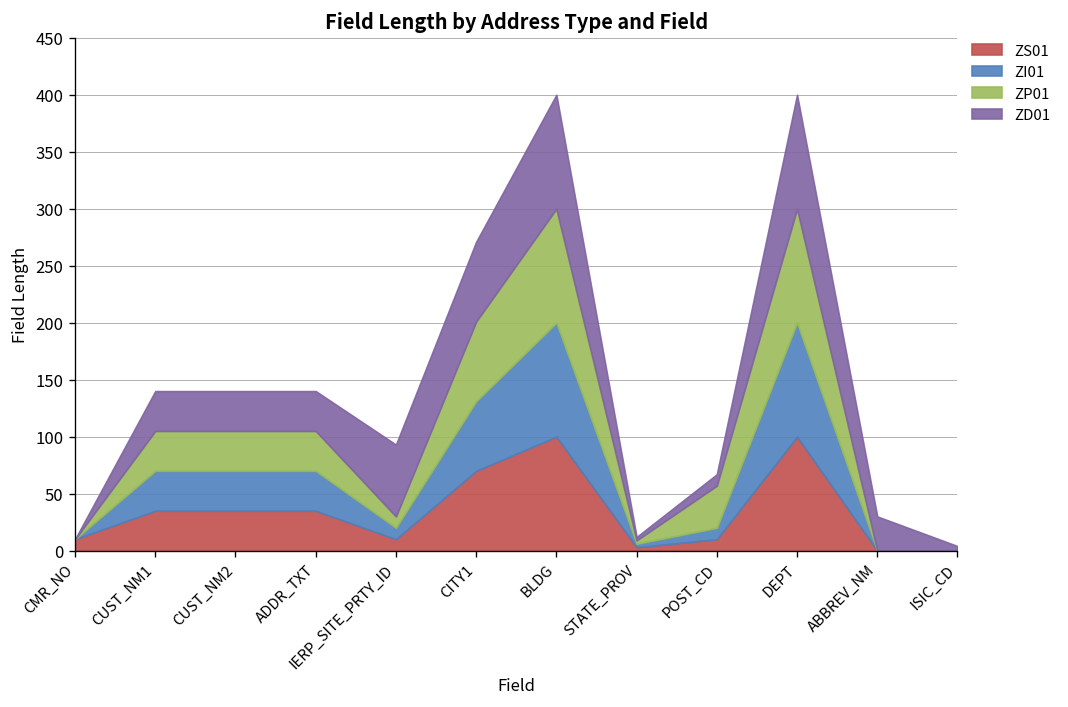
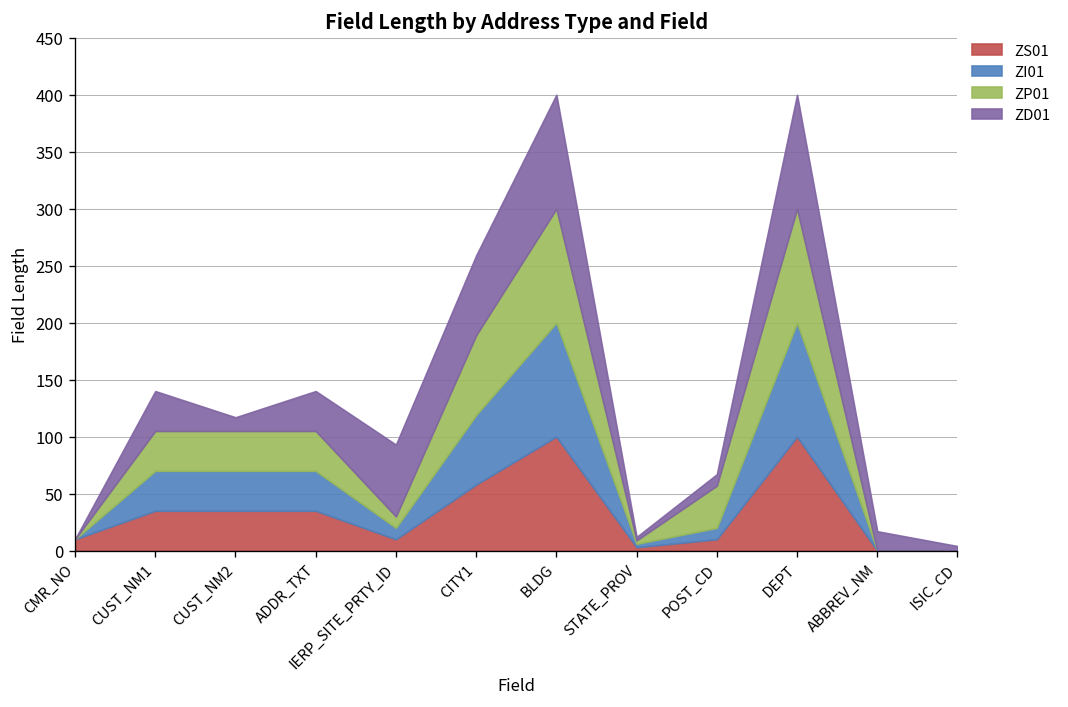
ZD01, CUST_NM2: 40 -> 10
ZS01, CITY1: 70 -> 60
ZD01, ABBREV_NM: 30 -> 20
